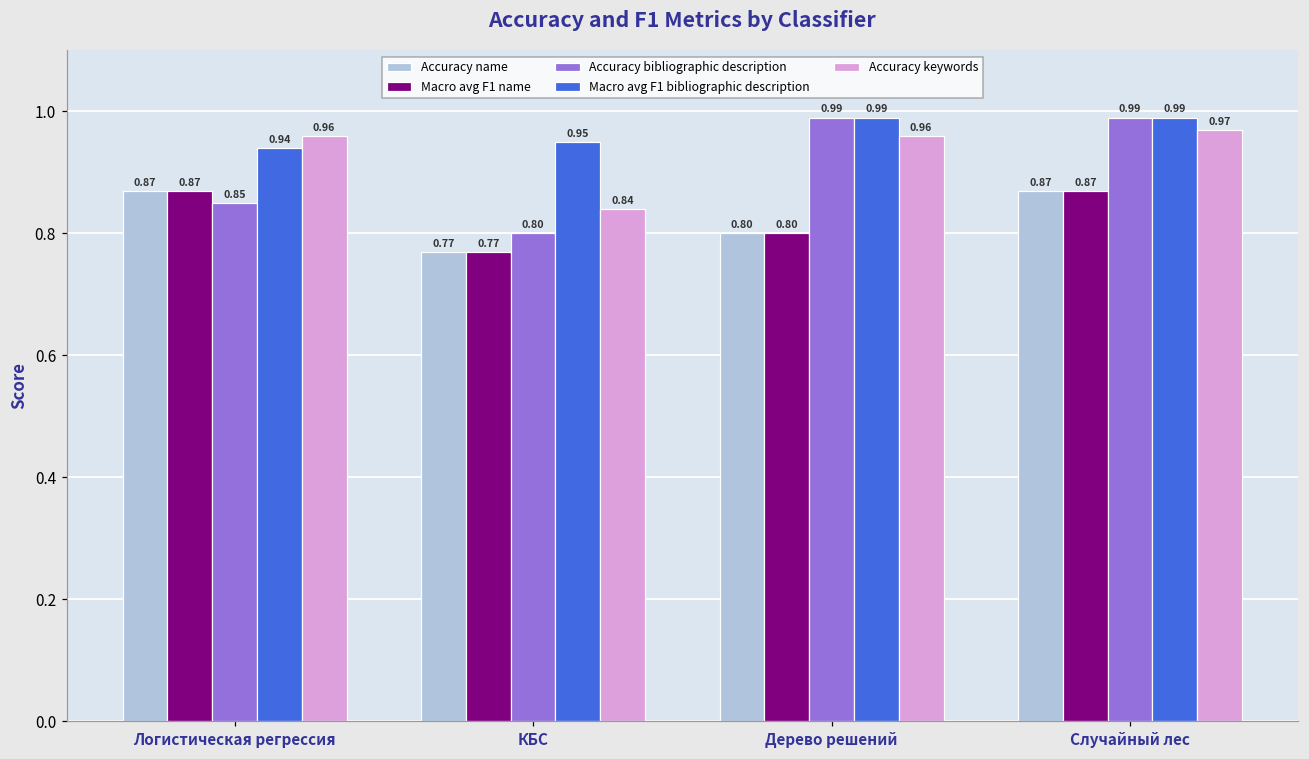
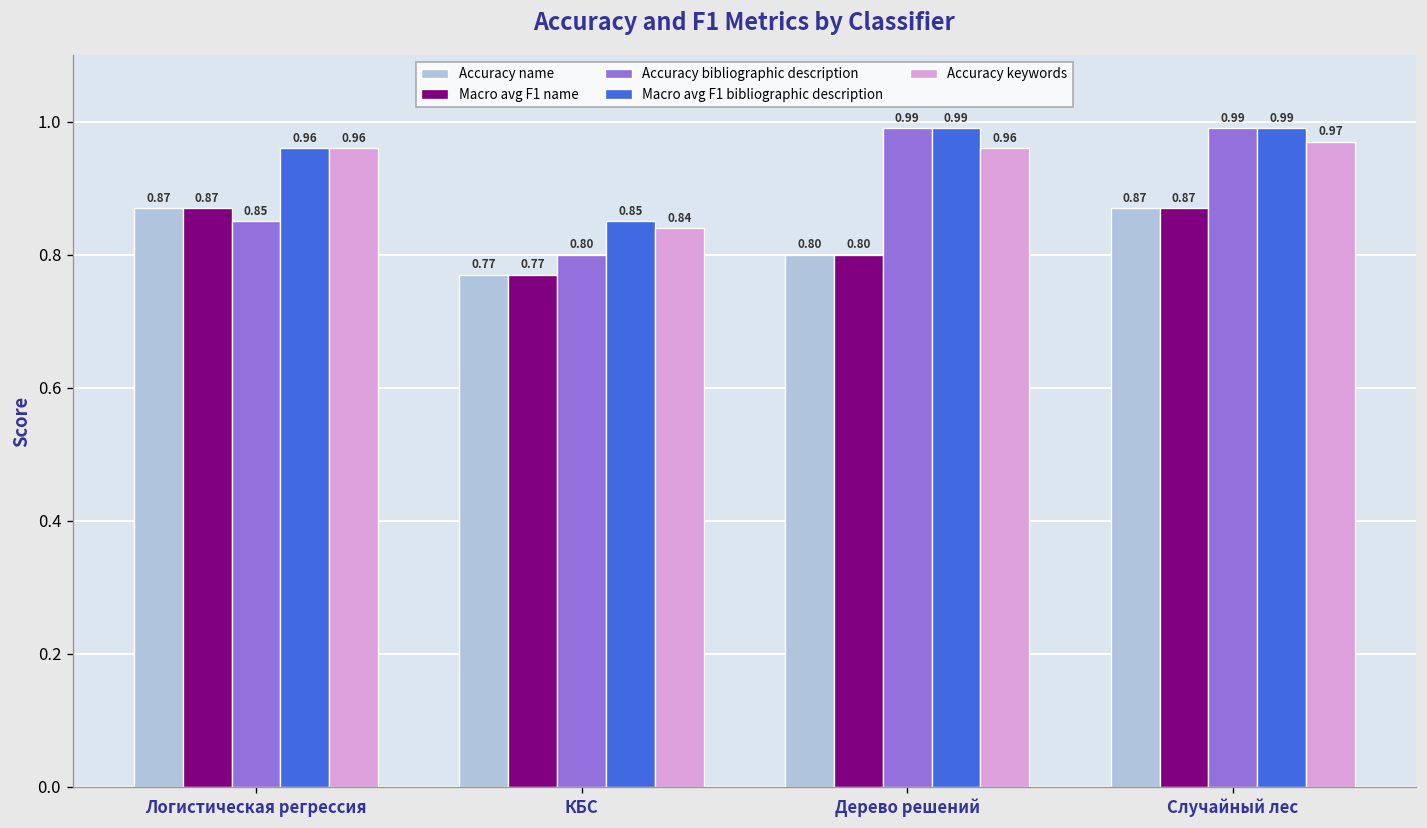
Macro avg F1 bibliographic description, Логистическая регрессия: 0.94 -> 0.96
Macro avg F1 bibliographic description, КБС: 0.95 -> 0.85
